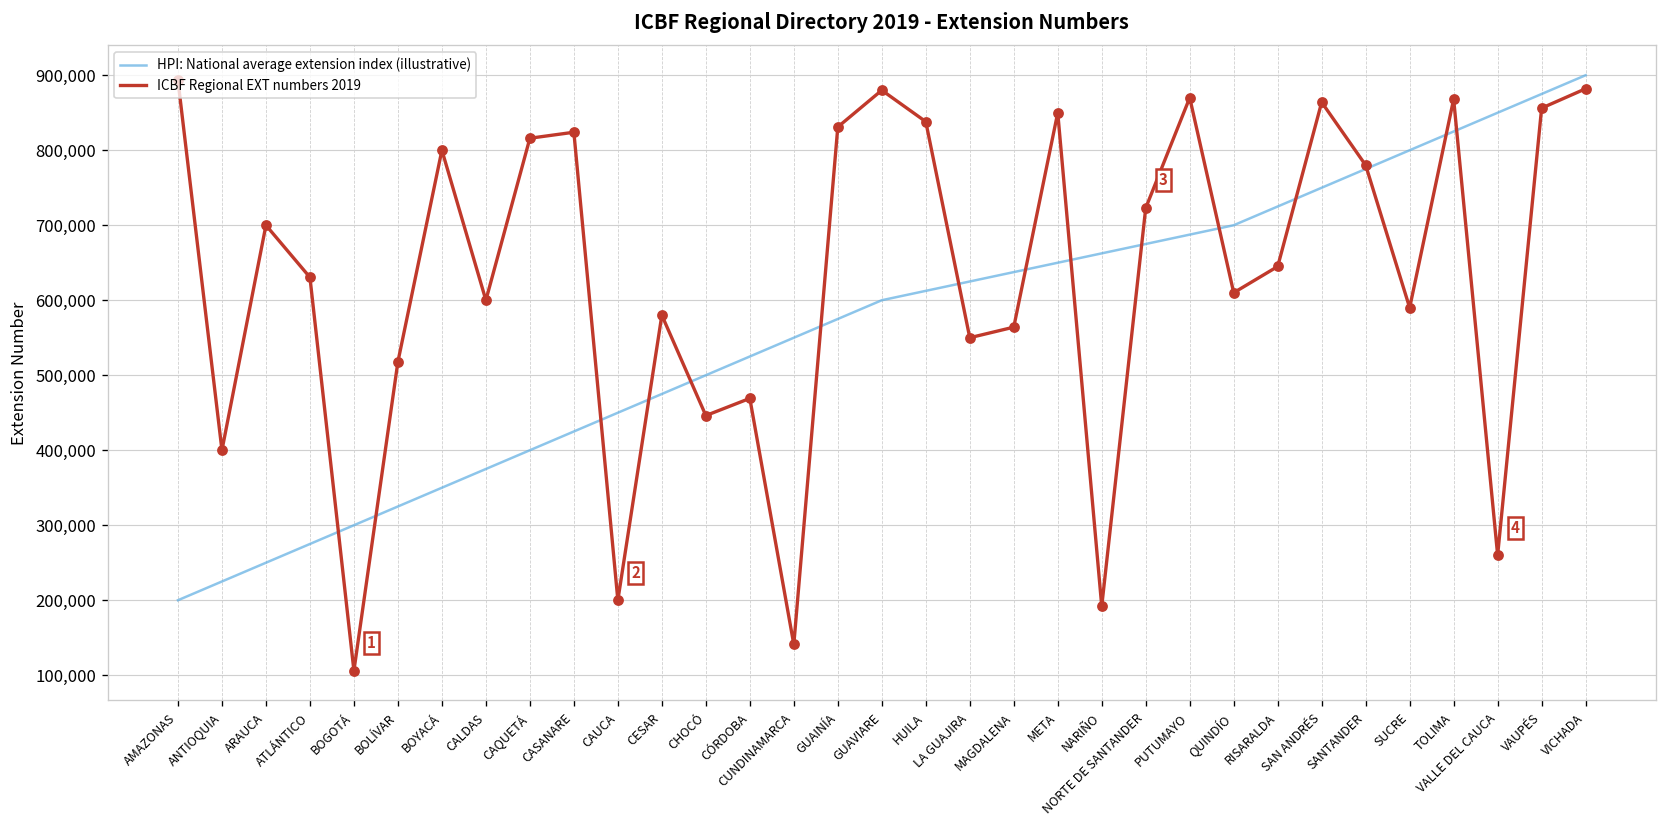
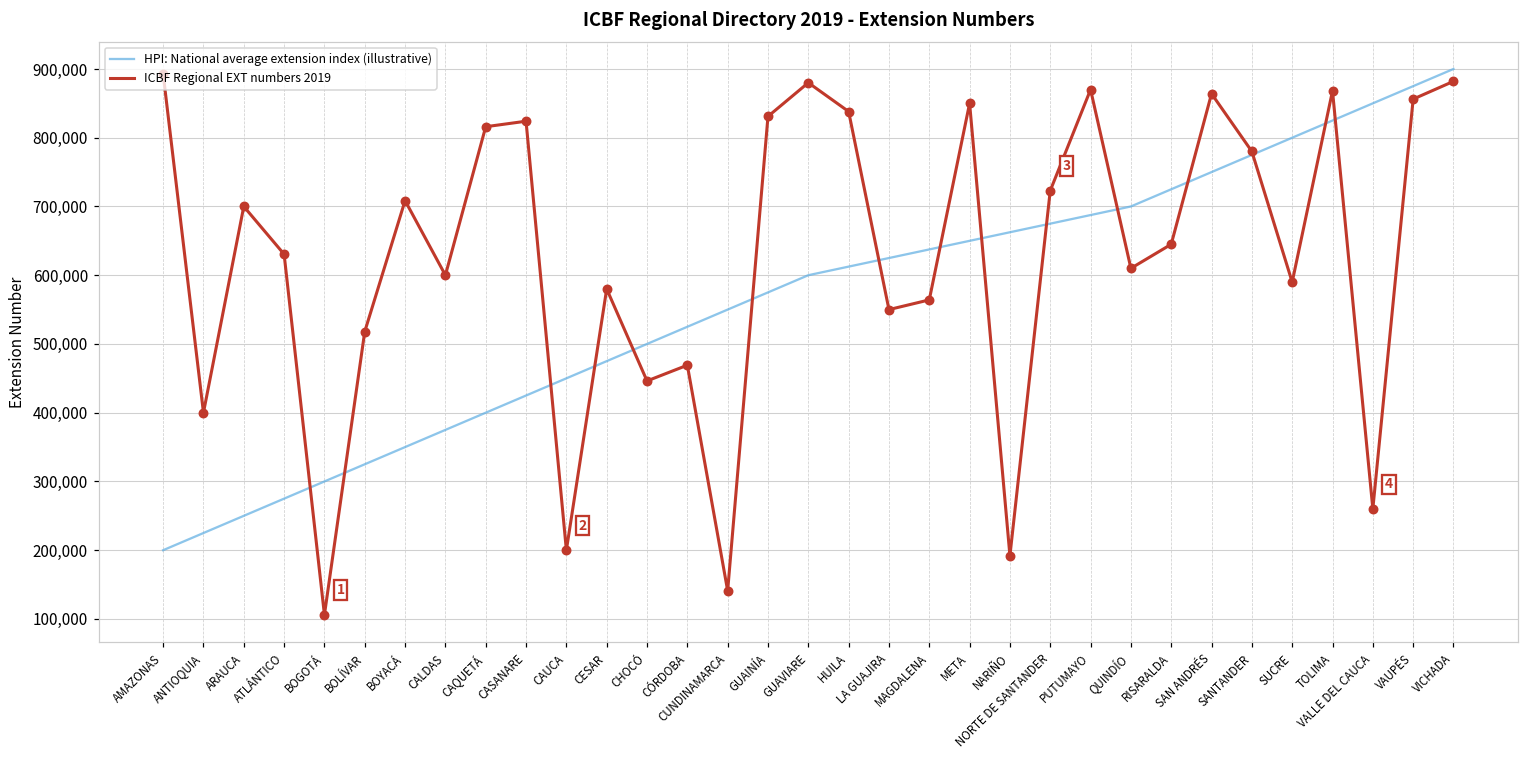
ICBF Regional EXT numbers 2019, BOYACÁ: 800,000 -> 710,000
